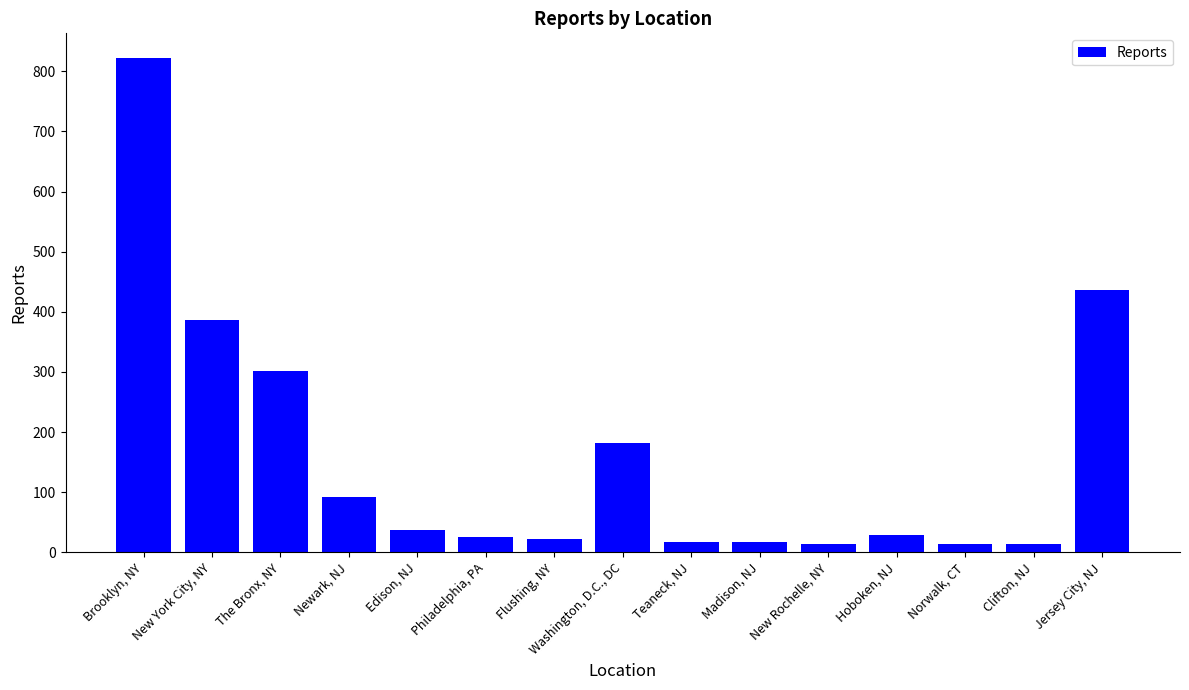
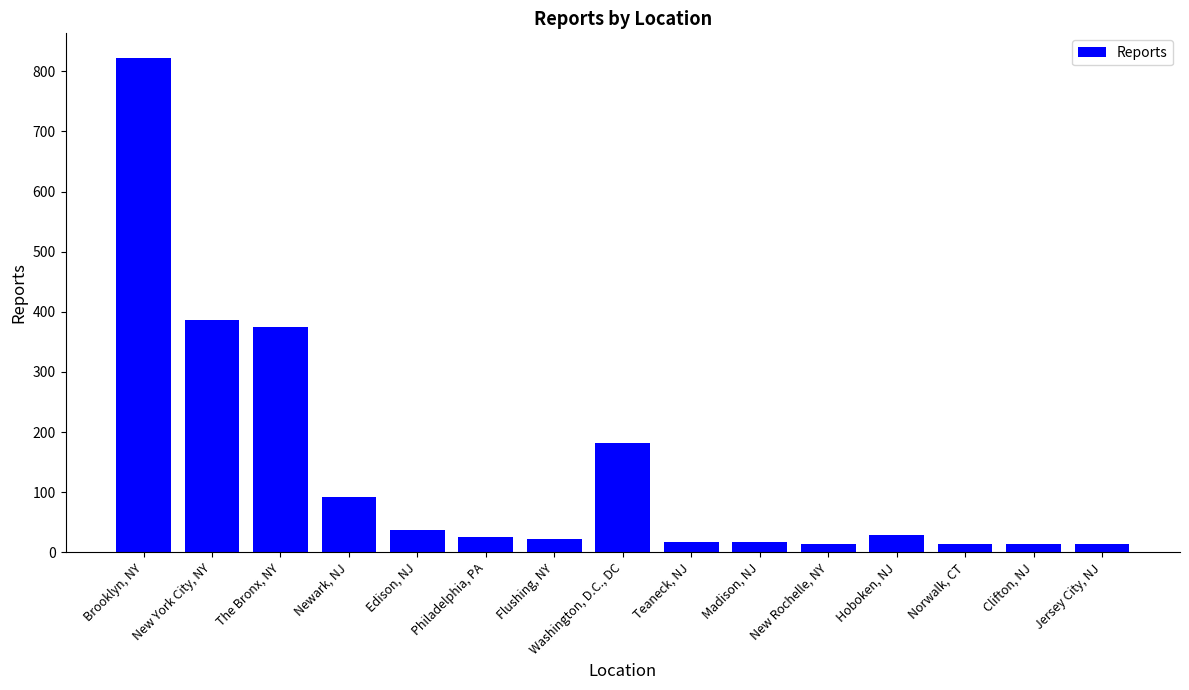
The Bronx, NY: 300 -> 370
Jersey City, NJ: 440 -> 10
